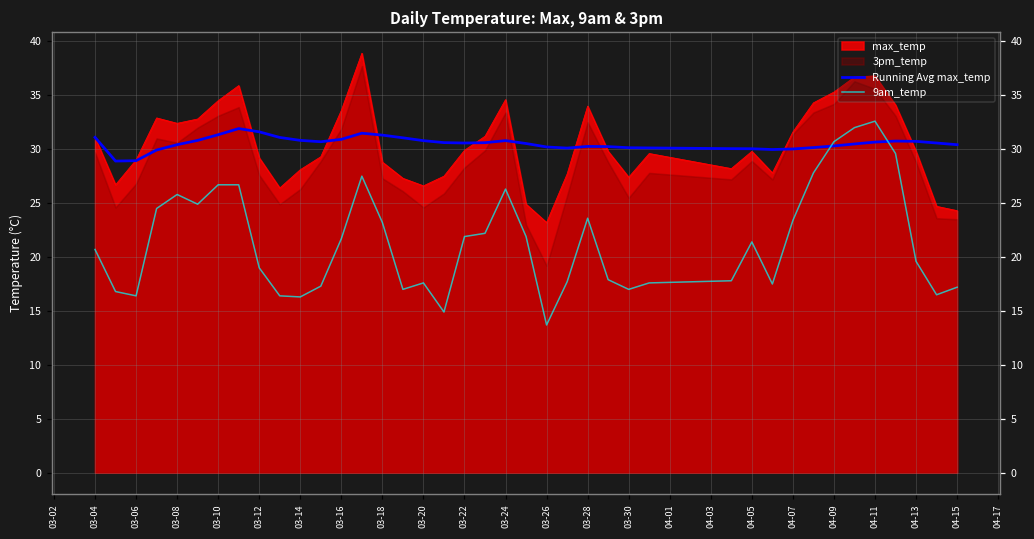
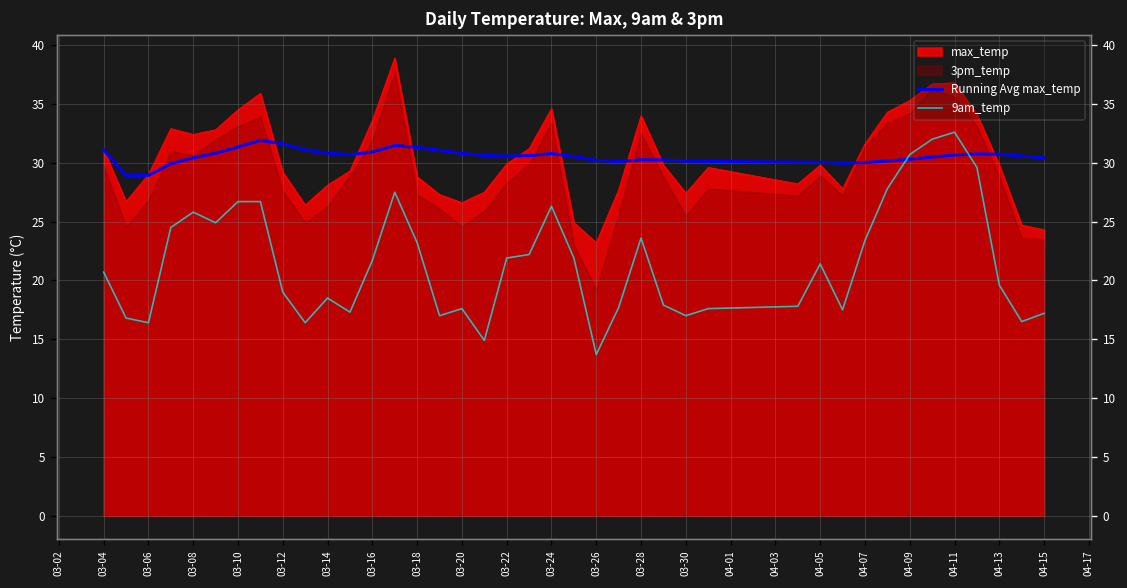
9am_temp, 03-14: 16 -> 19
